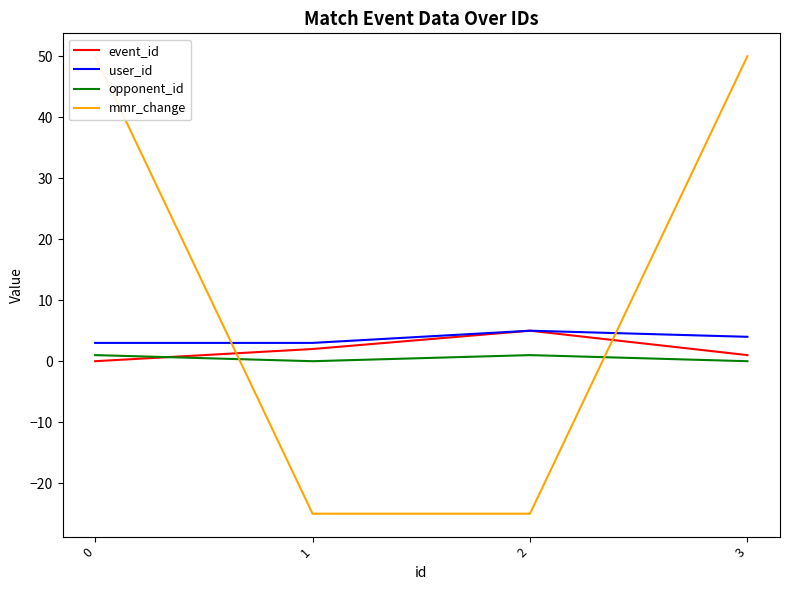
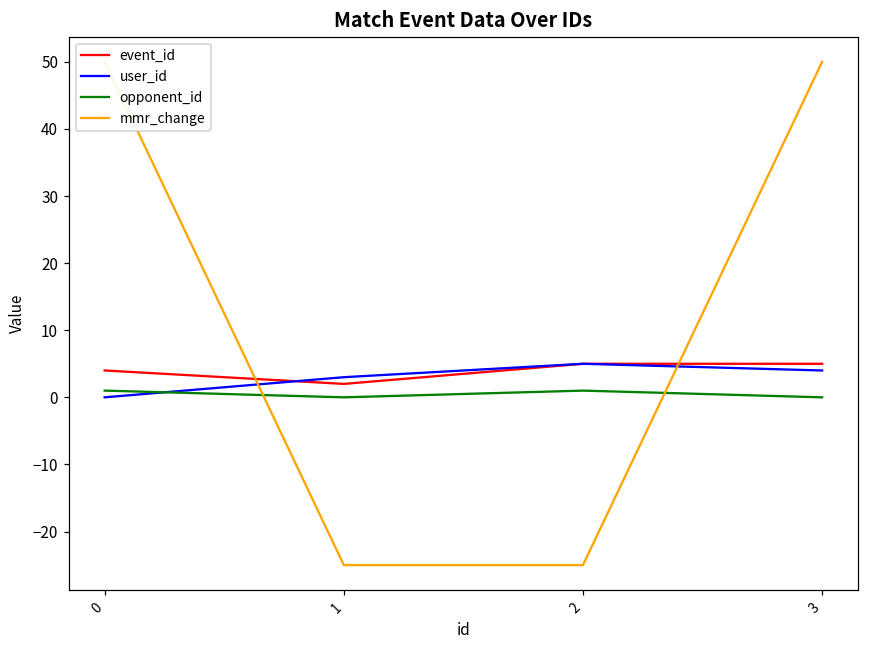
event_id, 0: 0 -> 4
user_id, 0: 3 -> 0
event_id, 3: 1 -> 5
